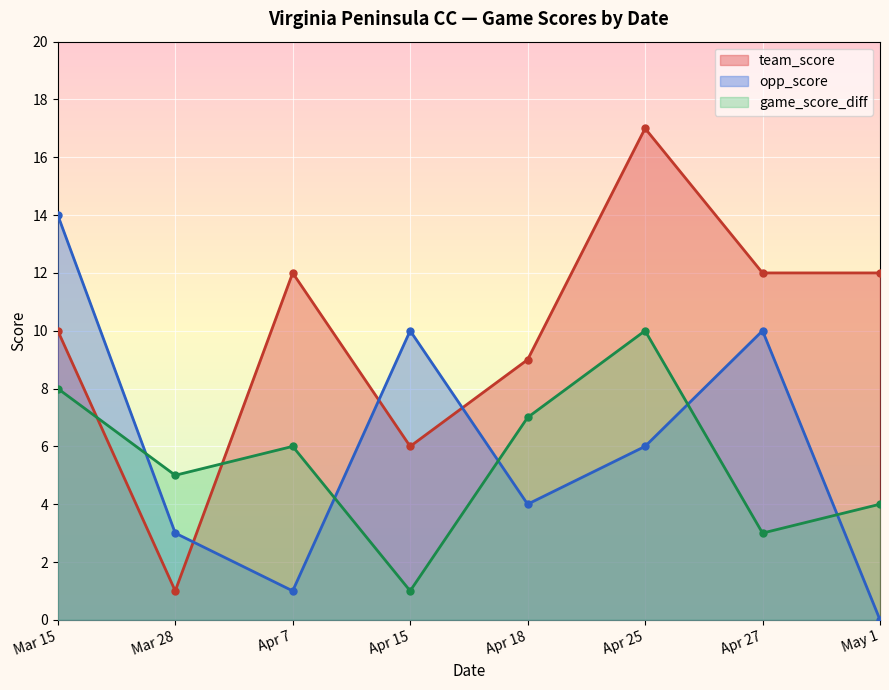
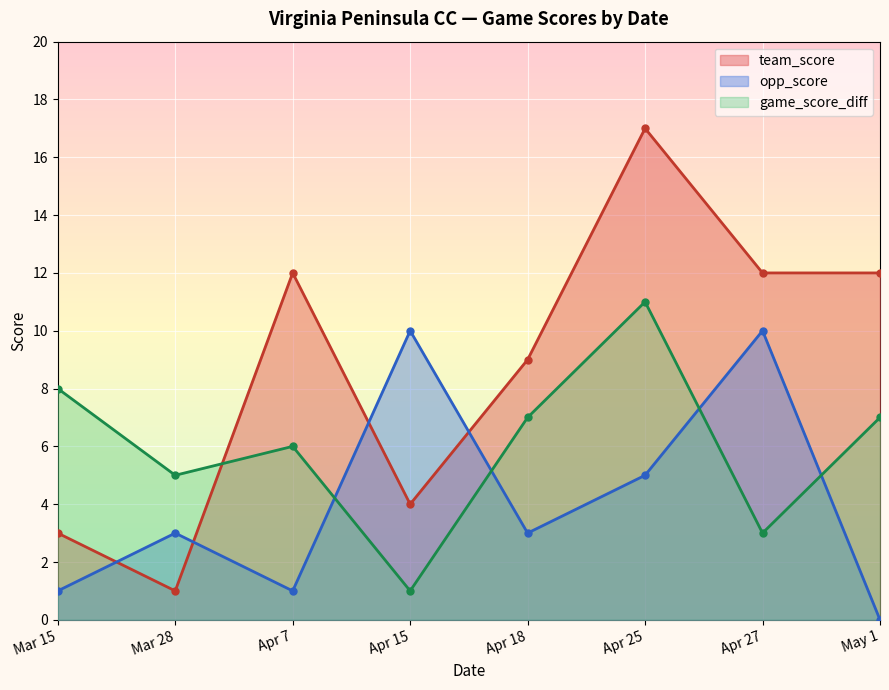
team_score, Mar 15: 10 -> 3
opp_score, Mar 15: 14 -> 1
team_score, Apr 15: 6 -> 4
opp_score, Apr 18: 4 -> 3
opp_score, Apr 25: 6 -> 5
game_score_diff, Apr 25: 10 -> 11
game_score_diff, May 1: 4 -> 7
